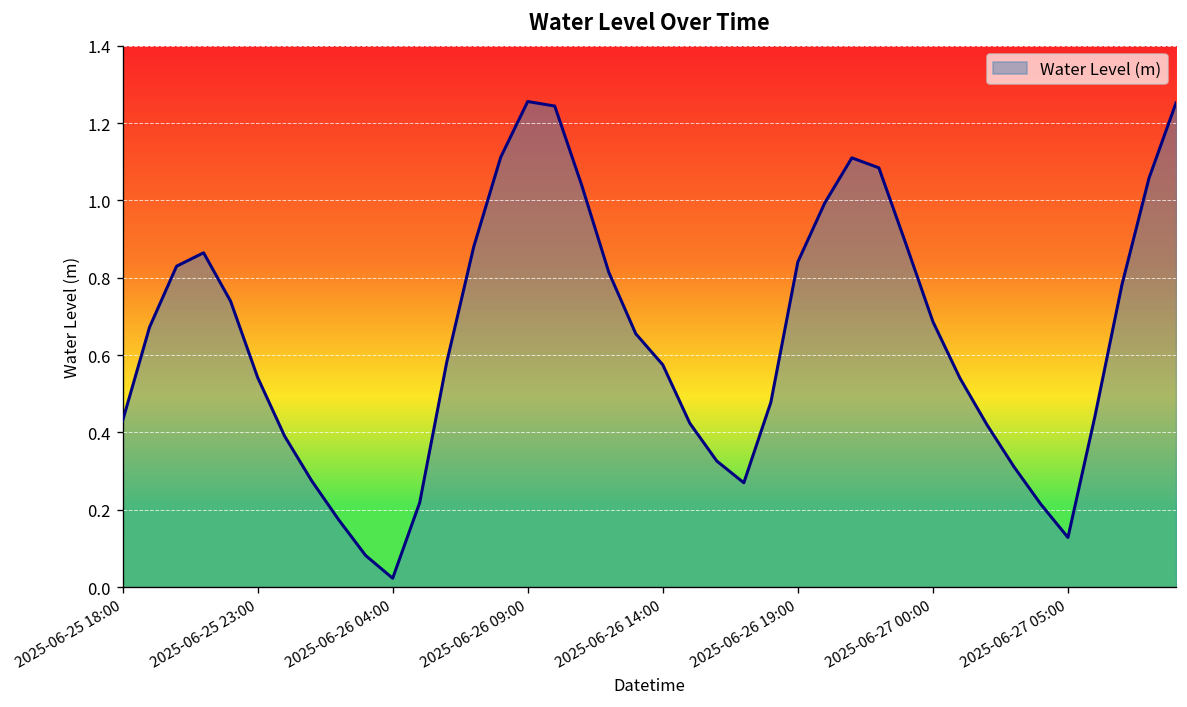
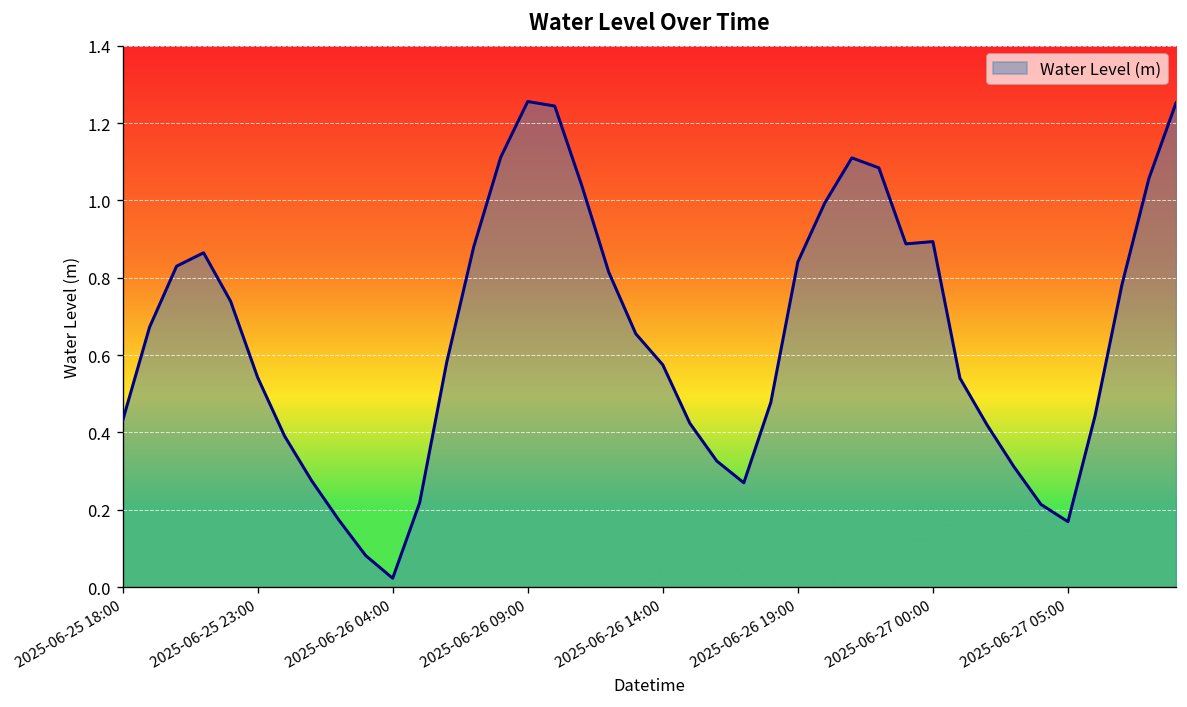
2025-06-27 00:00: 0.69 -> 0.89
2025-06-27 05:00: 0.13 -> 0.17
